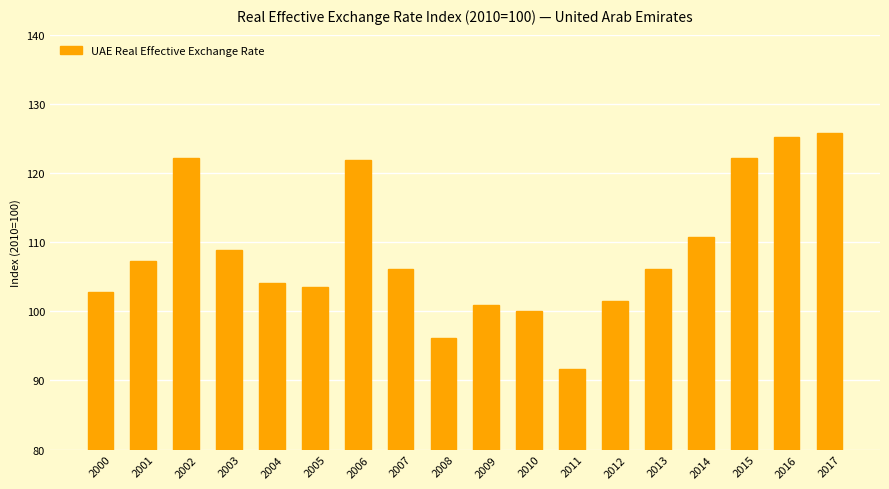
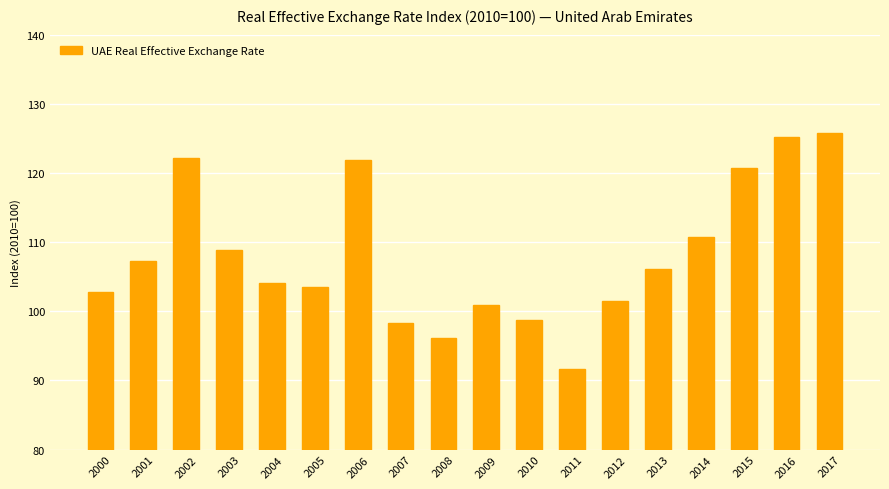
2007: 106 -> 98
2010: 100 -> 99
2015: 122 -> 121
